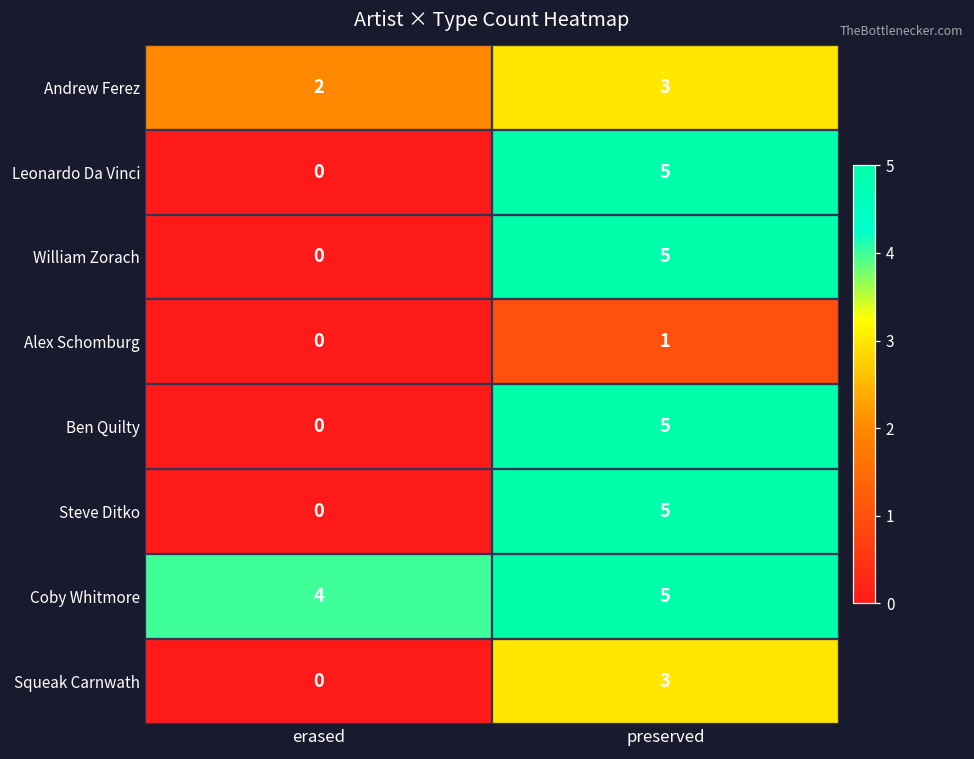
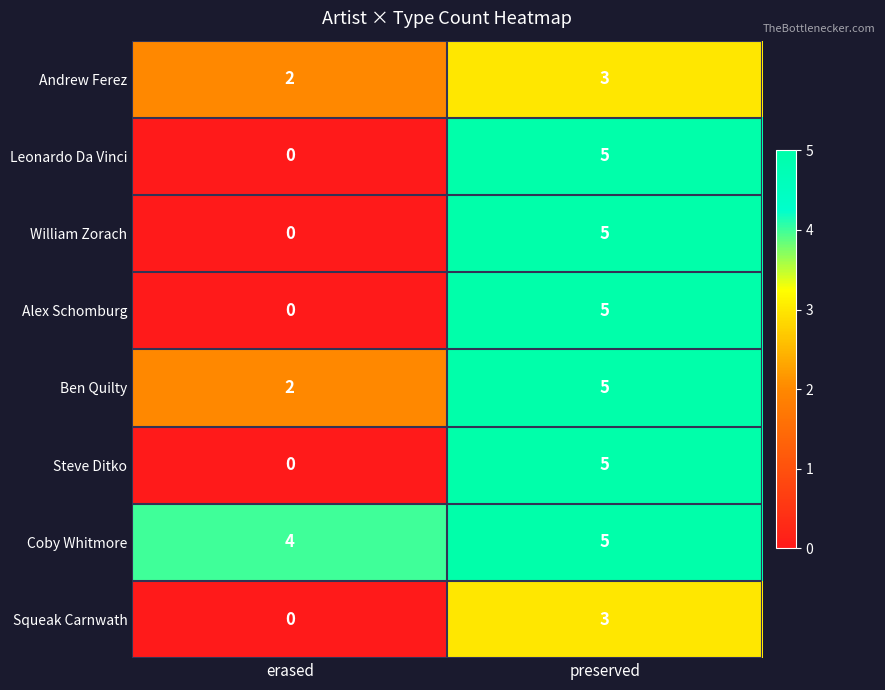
Alex Schomburg, preserved: 1 -> 5
Ben Quilty, erased: 0 -> 2
